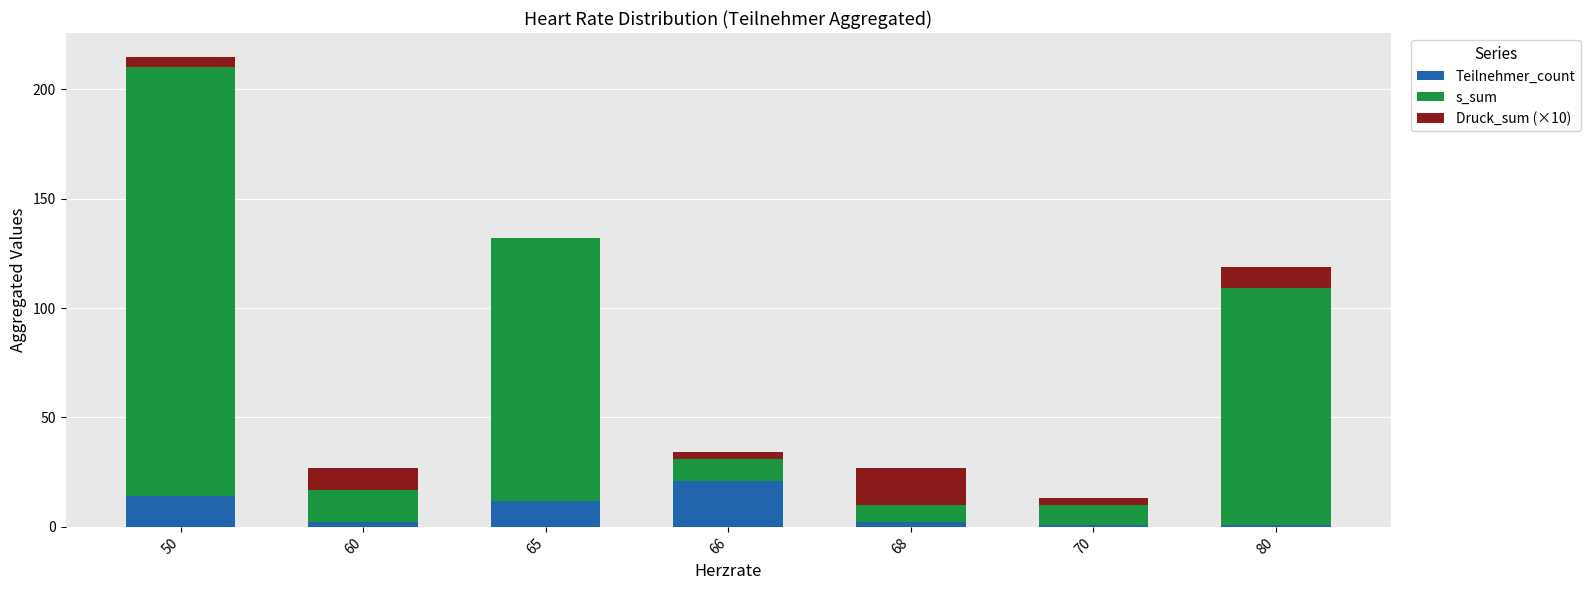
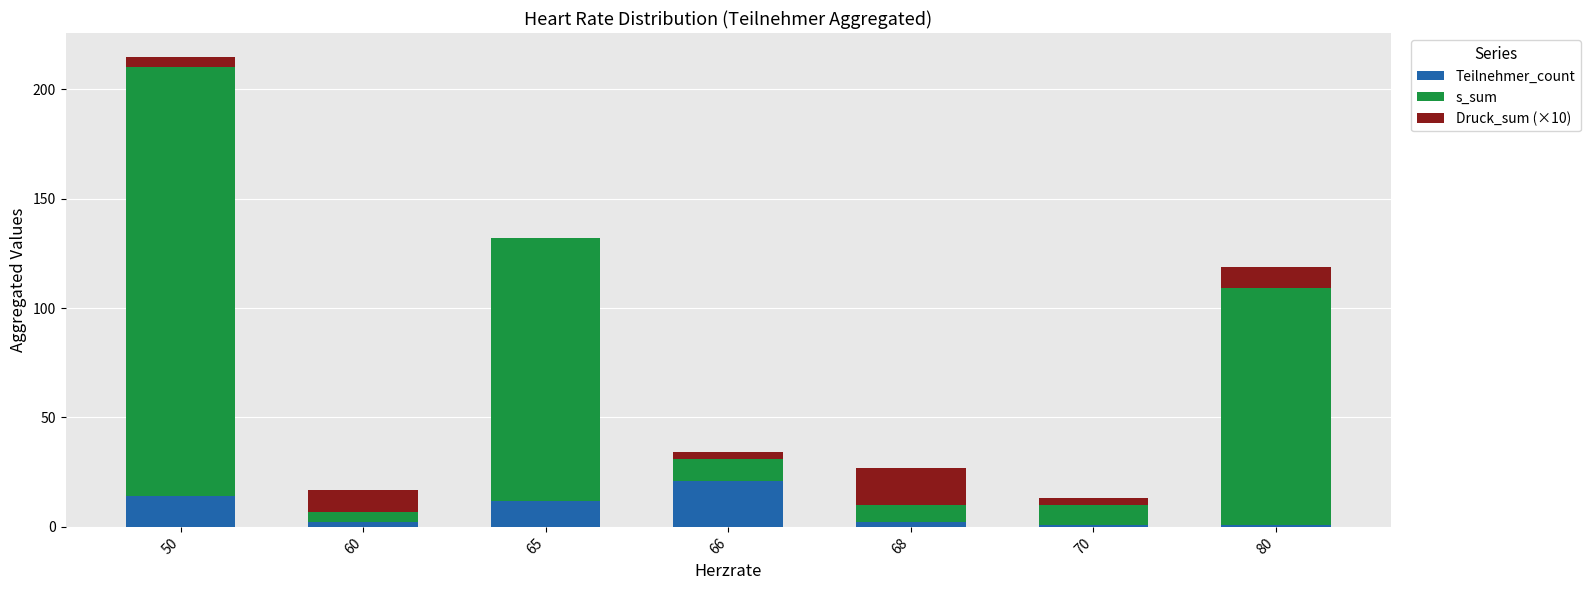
s_sum, 60: 15 -> 5
